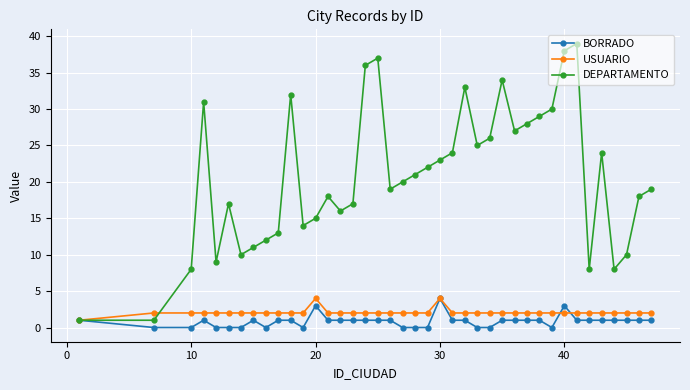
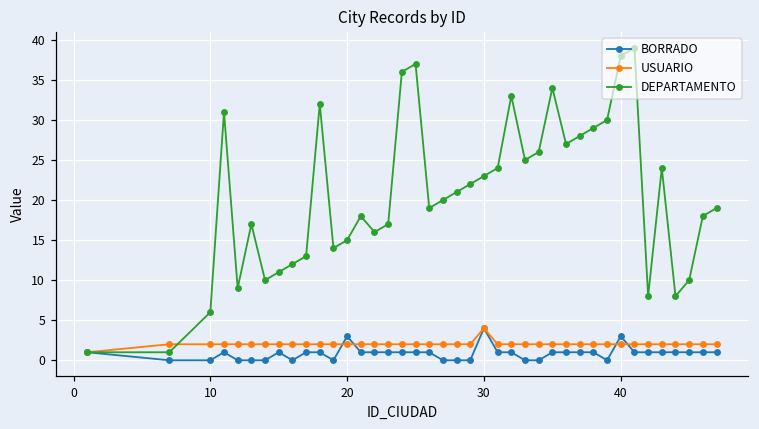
DEPARTAMENTO, 10: 8 -> 6
USUARIO, 20: 4 -> 2
